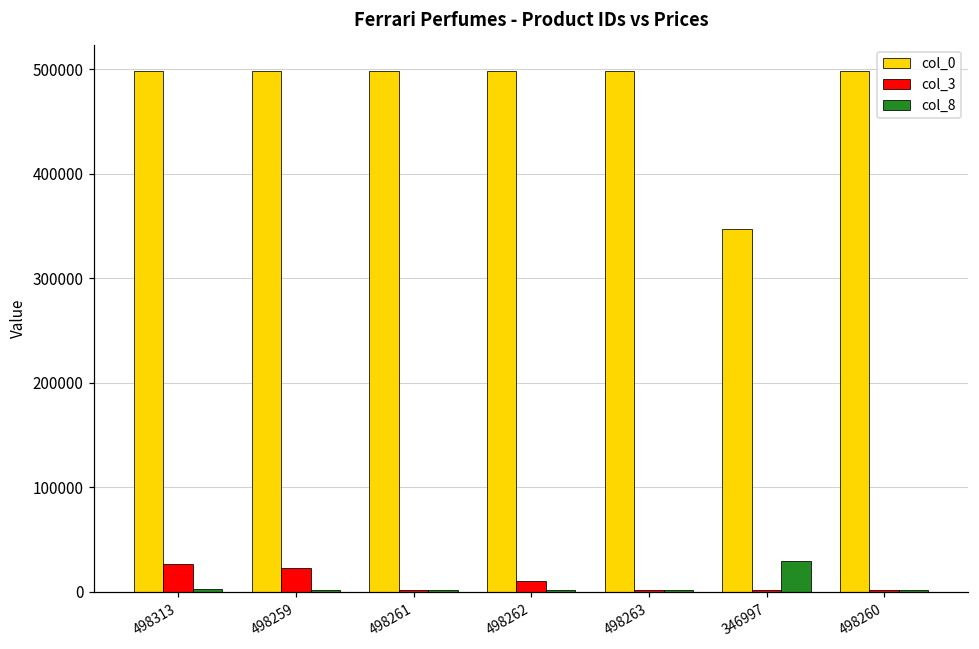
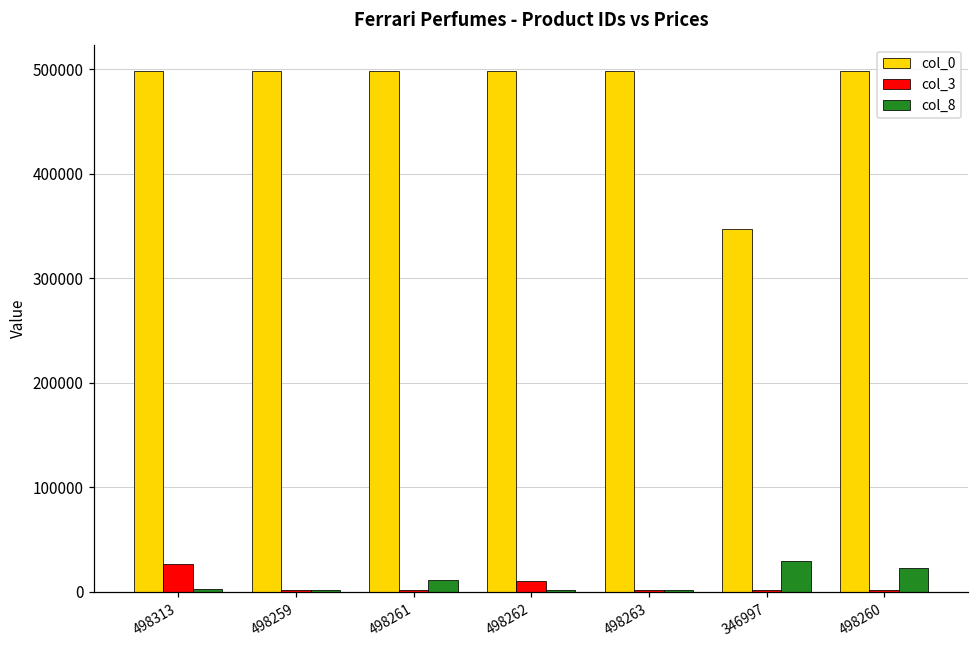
col_3, 498259: 20000 -> 0
col_8, 498261: 0 -> 10000
col_8, 498260: 0 -> 20000
